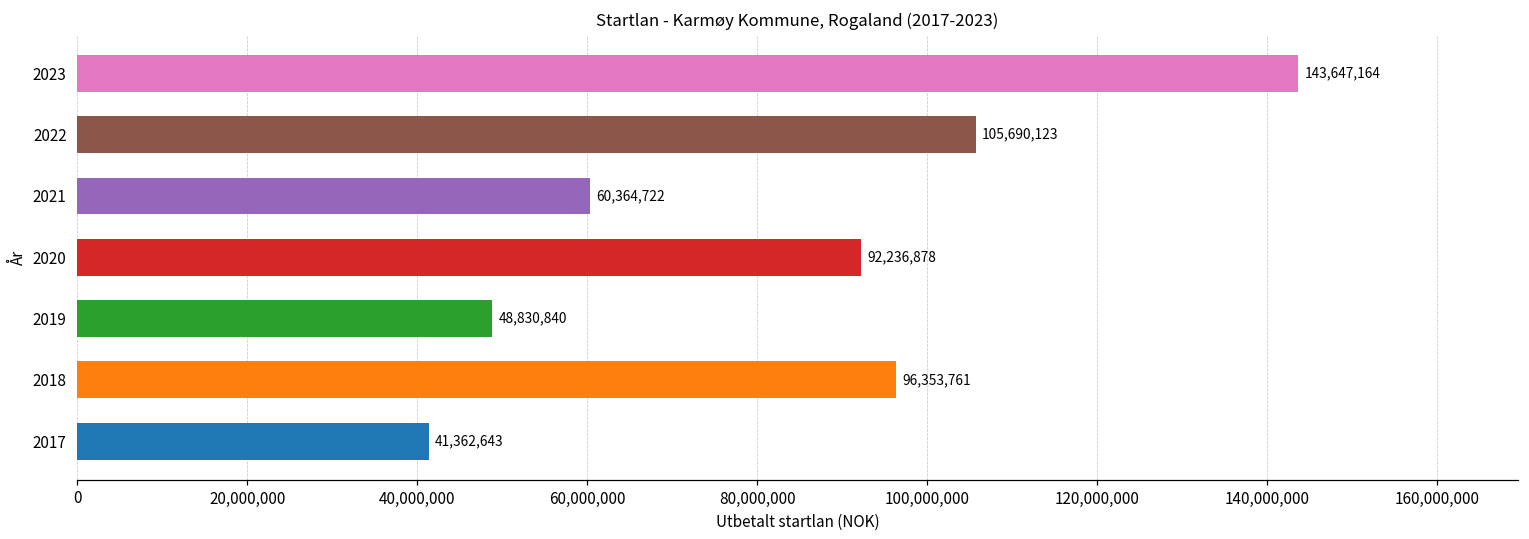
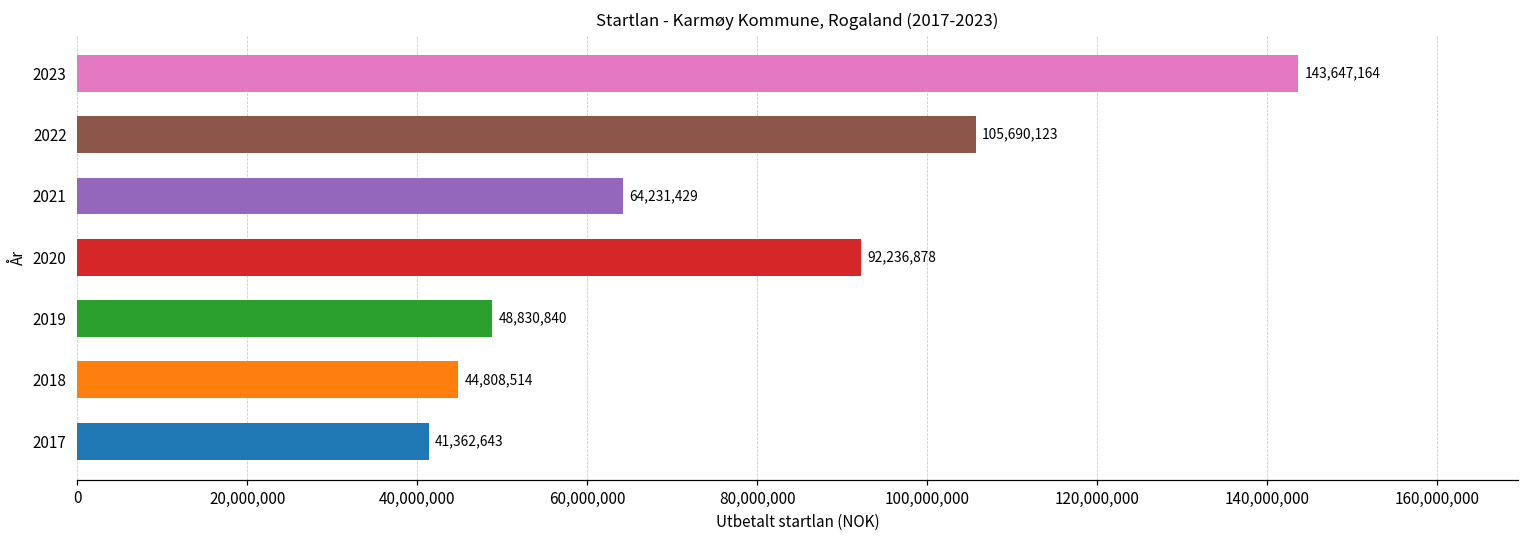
2021: 60,364,722 -> 64,231,429
2018: 96,353,761 -> 44,808,514
